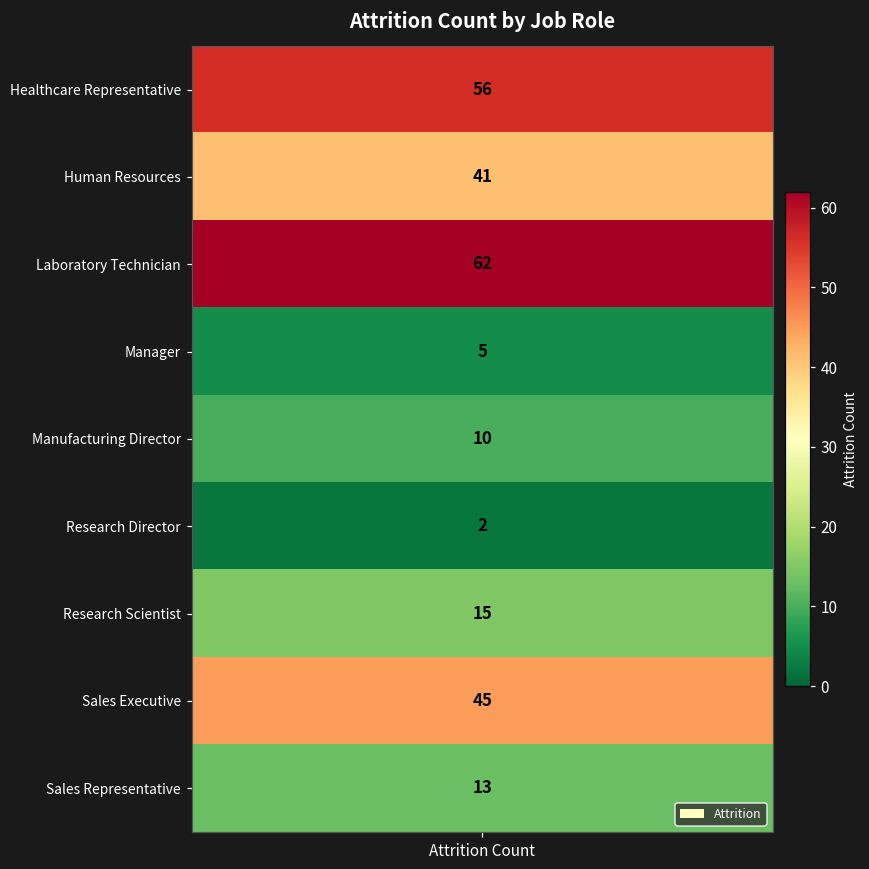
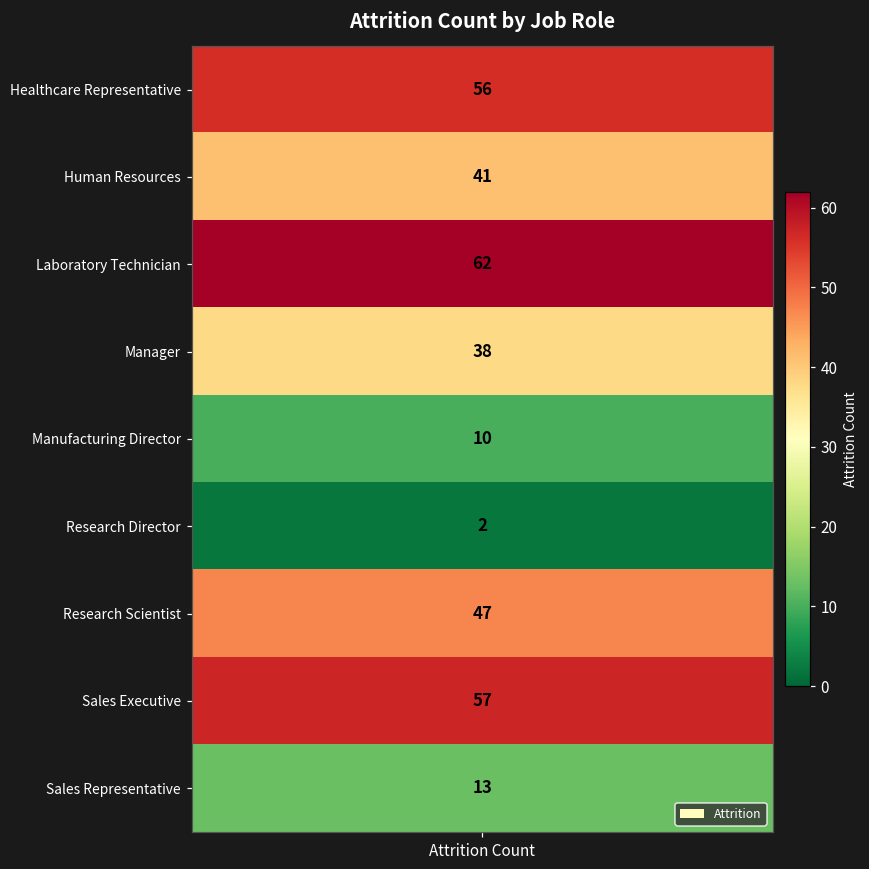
Manager, Attrition Count: 5 -> 38
Research Scientist, Attrition Count: 15 -> 47
Sales Executive, Attrition Count: 45 -> 57
